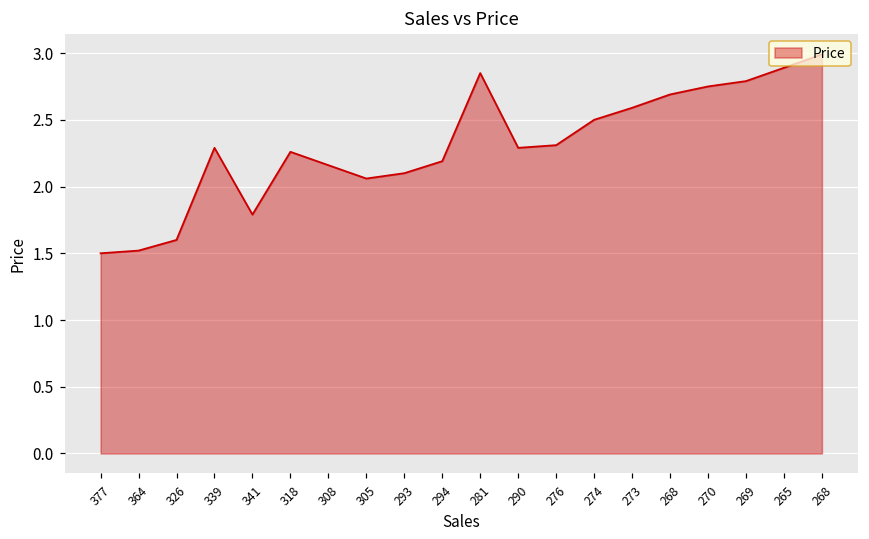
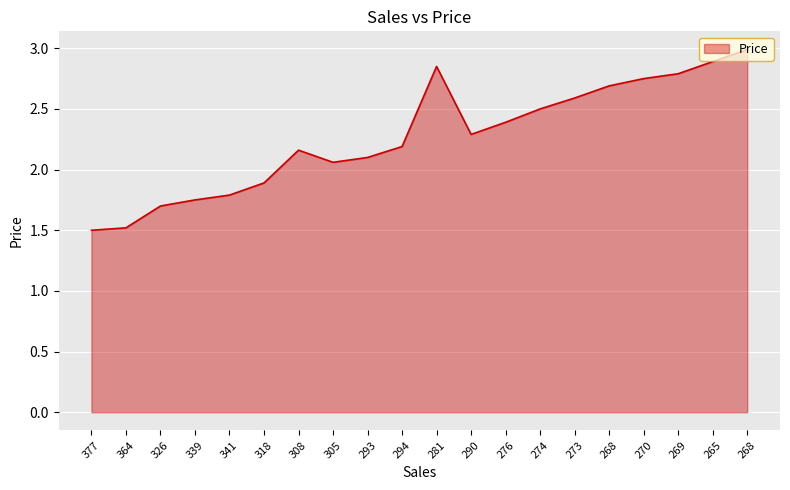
326: 1.6 -> 1.7
339: 2.29 -> 1.75
318: 2.26 -> 1.89
276: 2.31 -> 2.39
